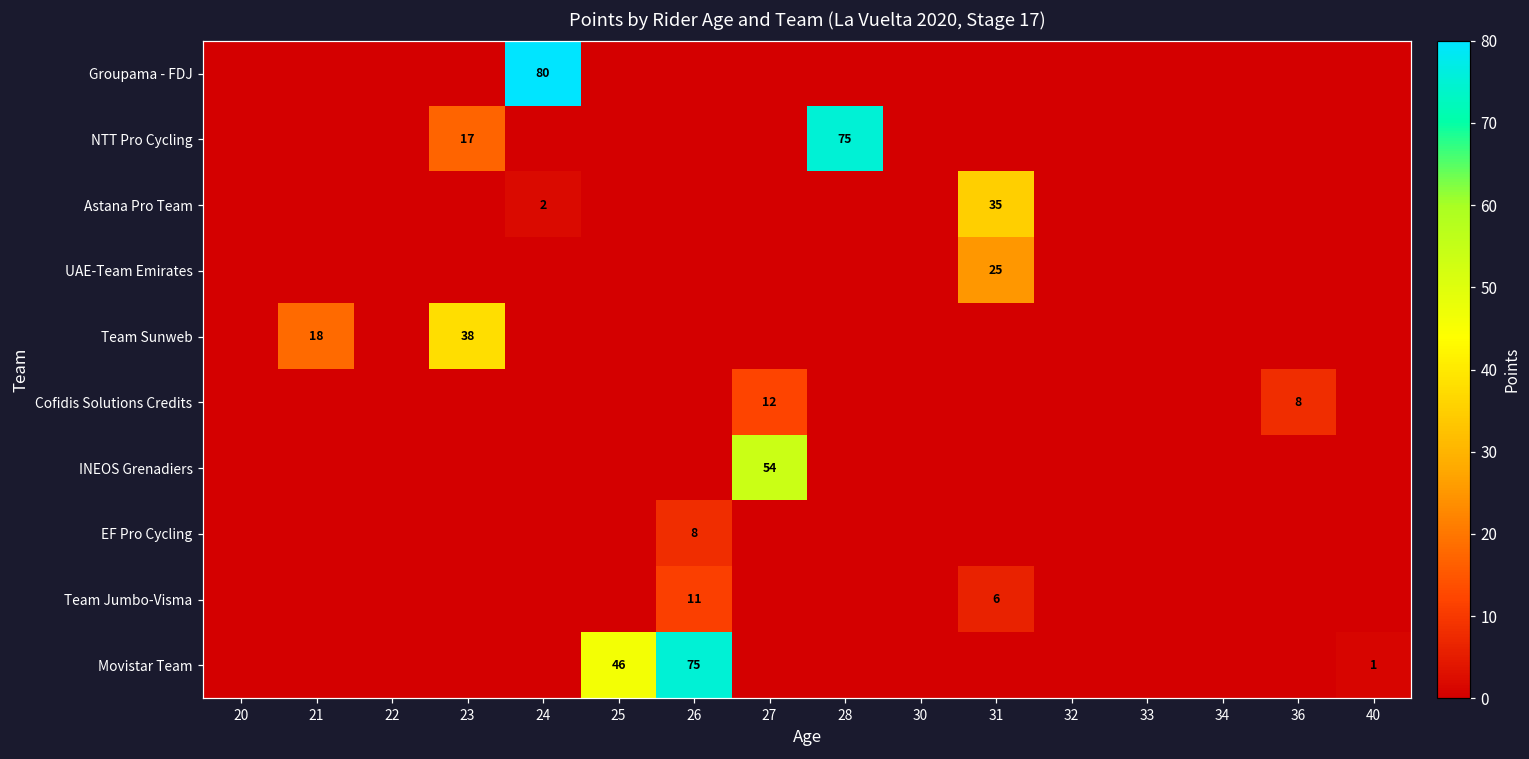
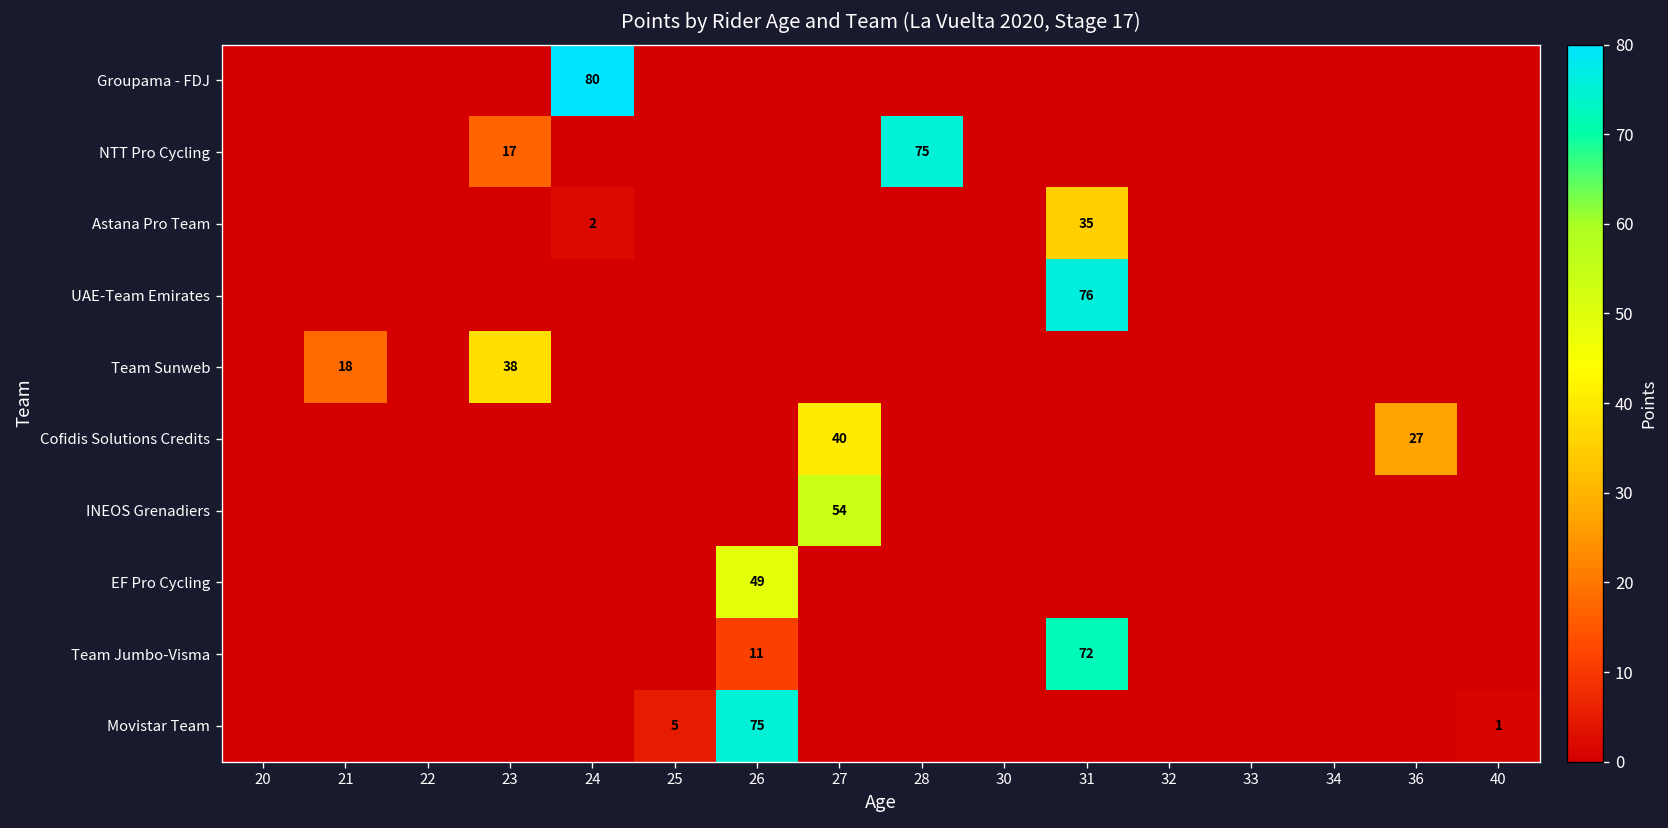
UAE-Team Emirates, 31: 25 -> 76
Cofidis Solutions Credits, 27: 12 -> 40
Cofidis Solutions Credits, 36: 8 -> 27
EF Pro Cycling, 26: 8 -> 49
Team Jumbo-Visma, 31: 6 -> 72
Movistar Team, 25: 46 -> 5
